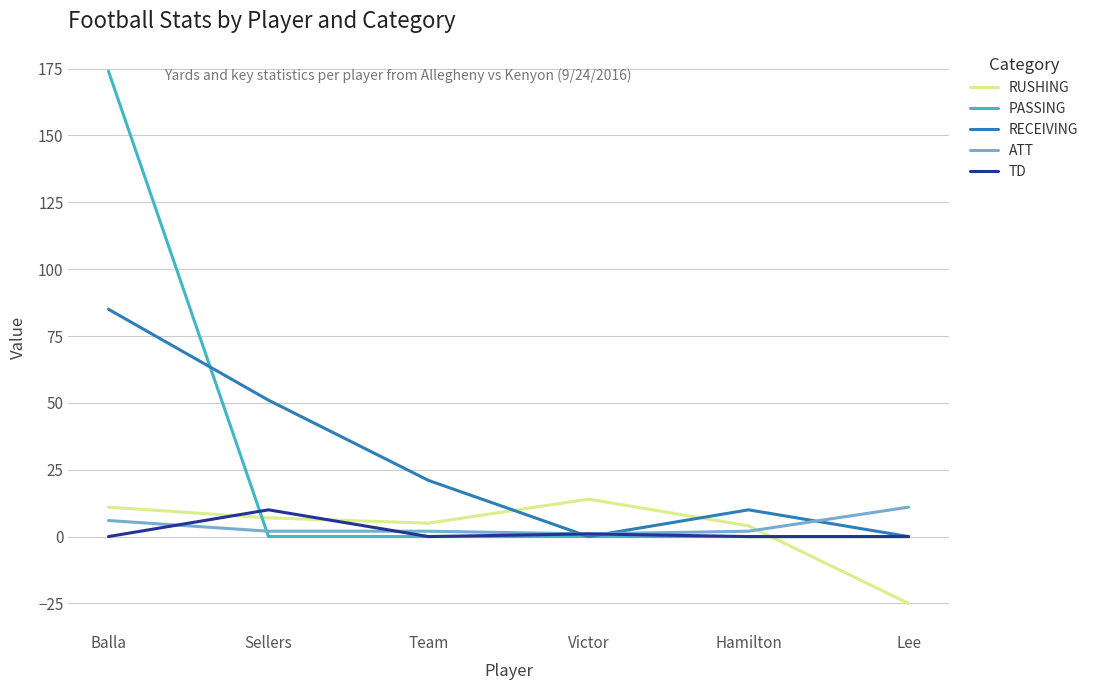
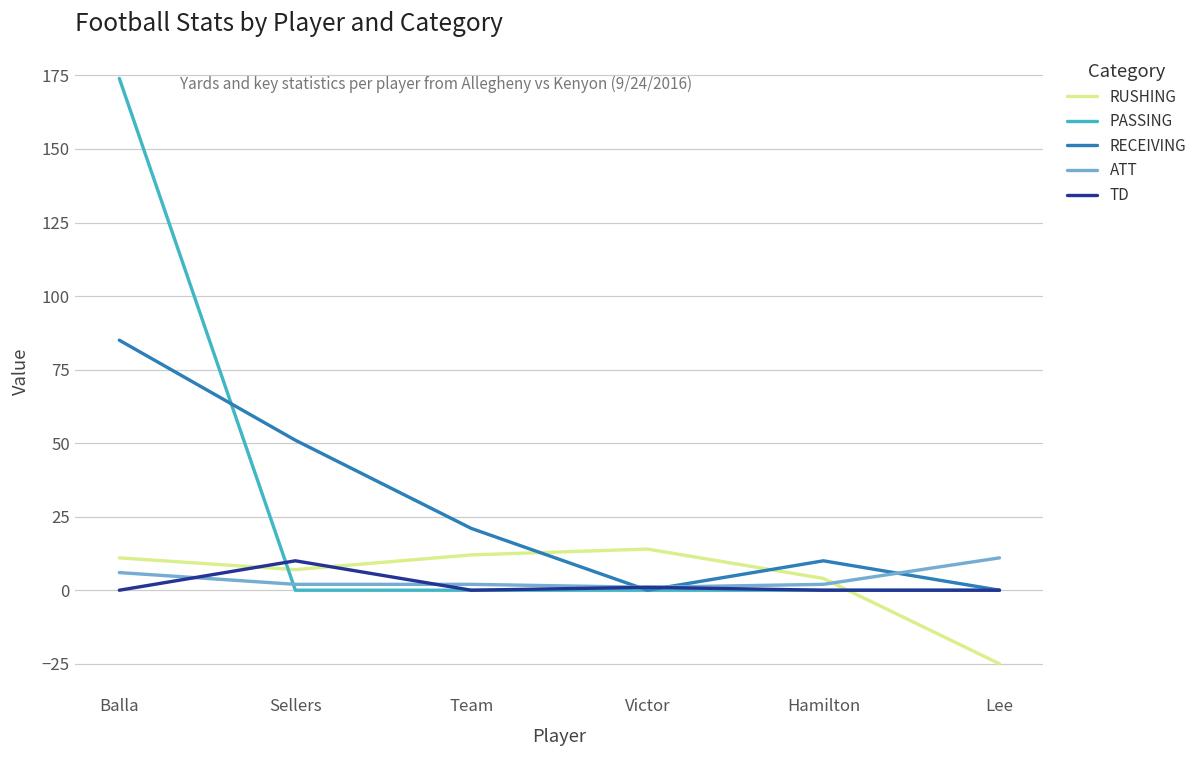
RUSHING, Team: 5 -> 12
